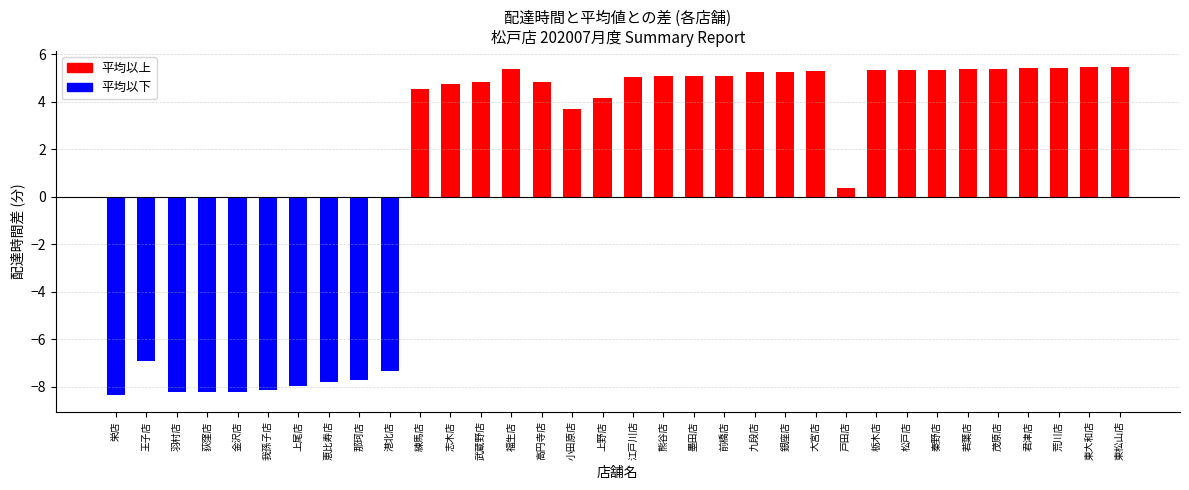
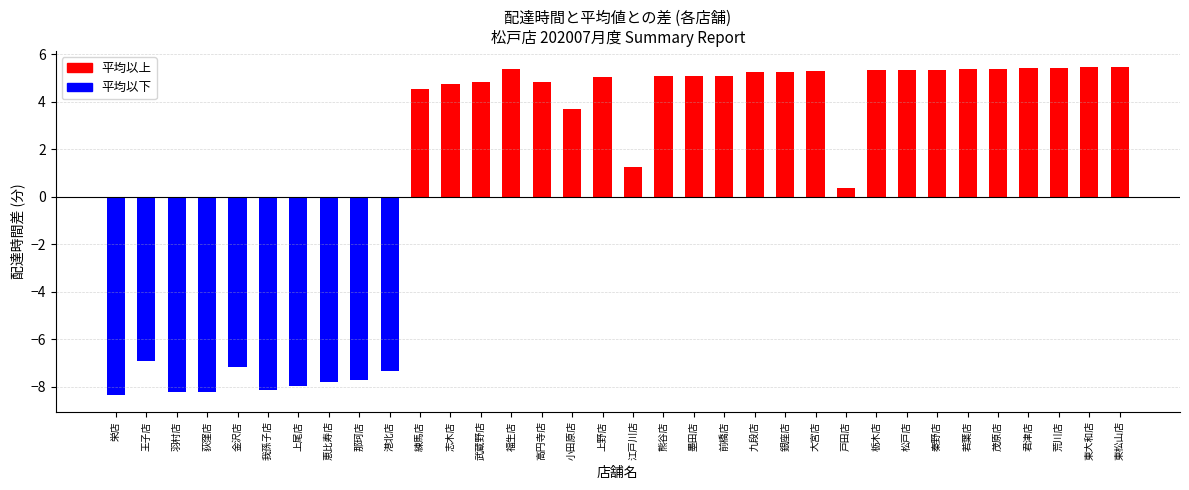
金沢店: -8.2 -> -7.2
上野店: 4.2 -> 5.0
江戸川店: 5.1 -> 1.2
